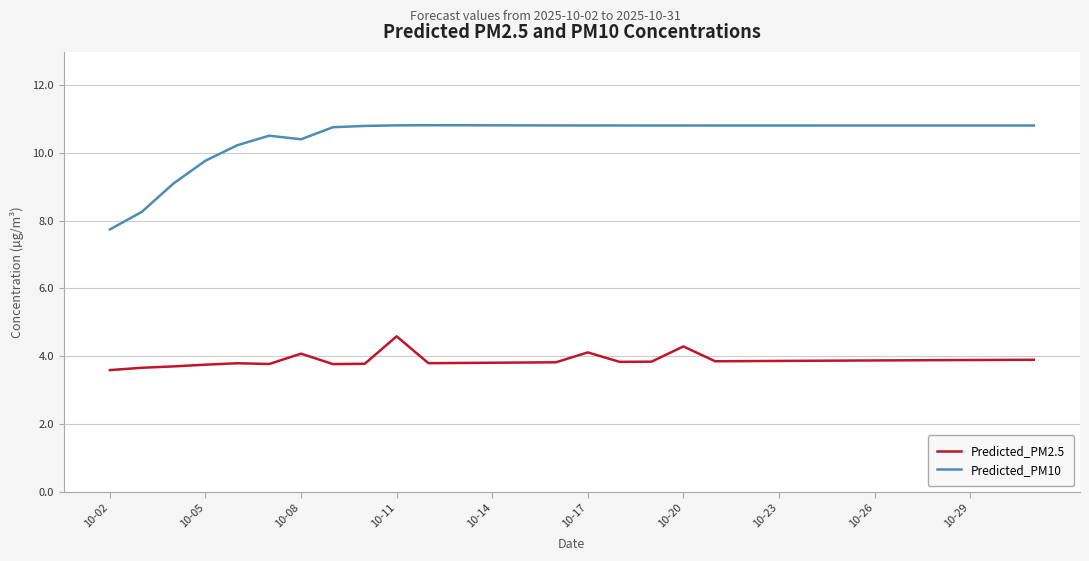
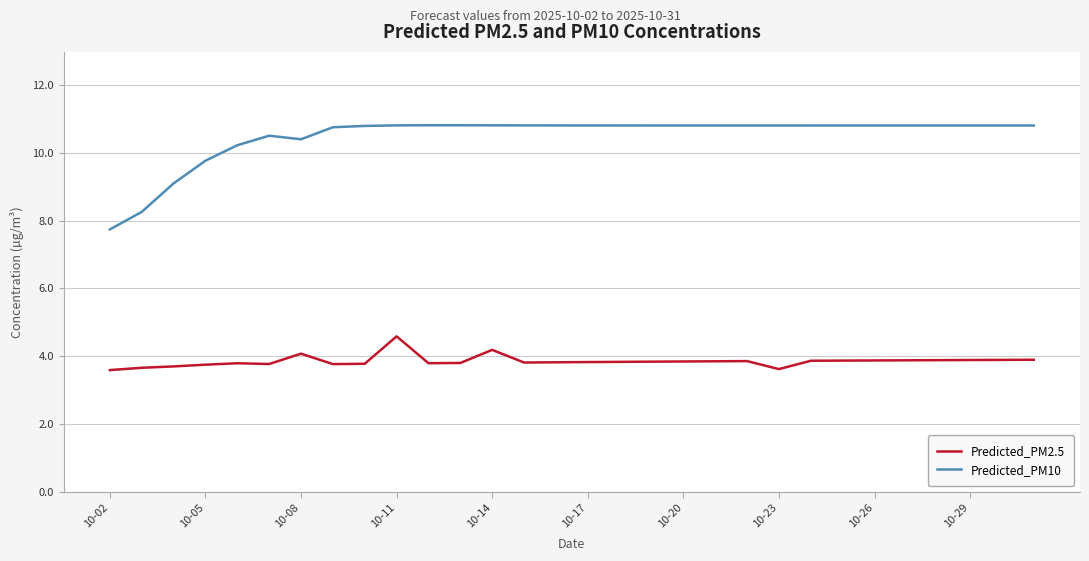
Predicted_PM2.5, 10-14: 3.8 -> 4.2
Predicted_PM2.5, 10-17: 4.1 -> 3.8
Predicted_PM2.5, 10-20: 4.3 -> 3.8
Predicted_PM2.5, 10-23: 3.9 -> 3.6
